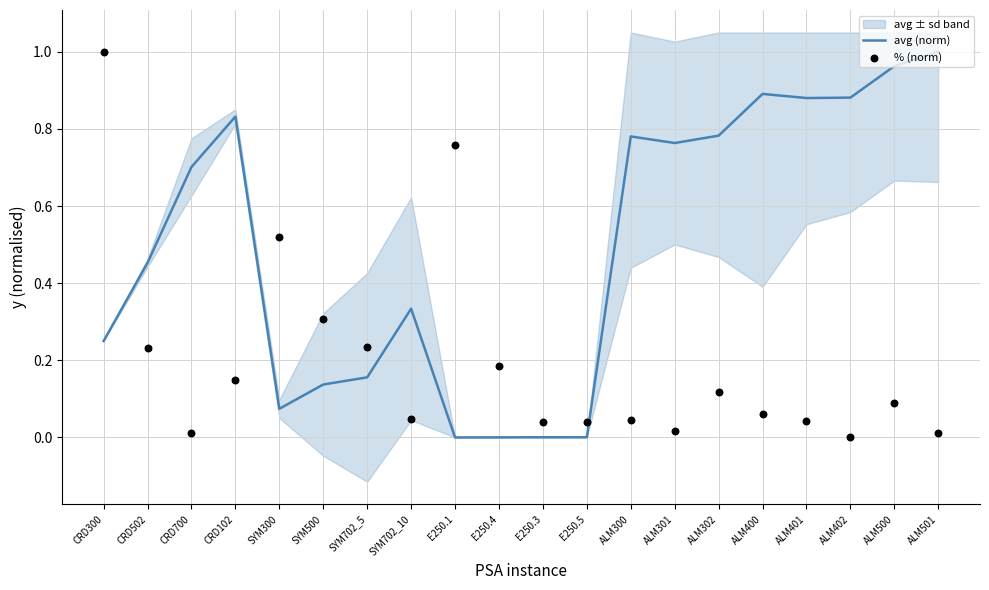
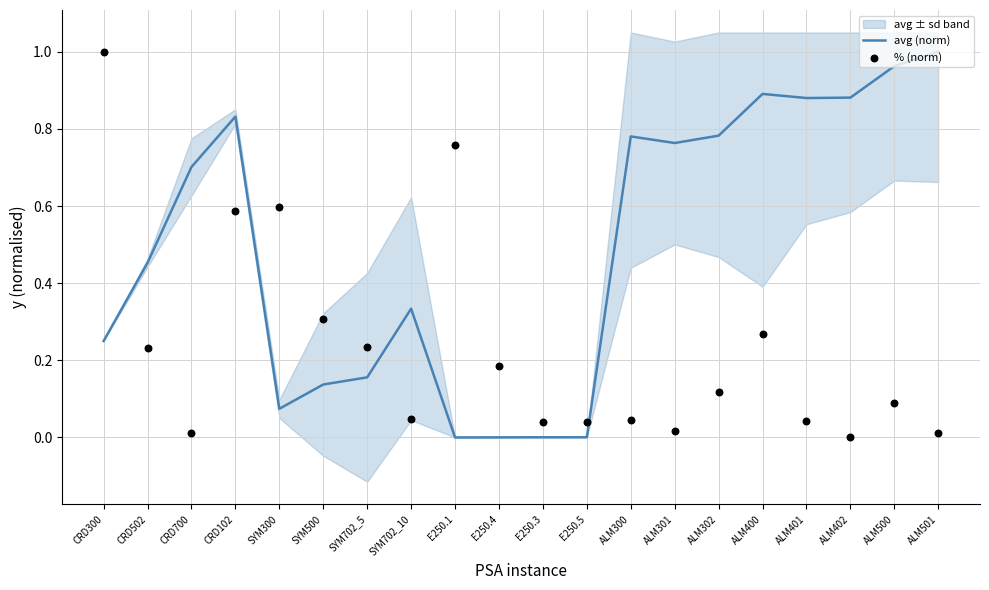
% (norm), CRD102: 0.15 -> 0.59
% (norm), SYM300: 0.52 -> 0.60
% (norm), ALM400: 0.06 -> 0.27
